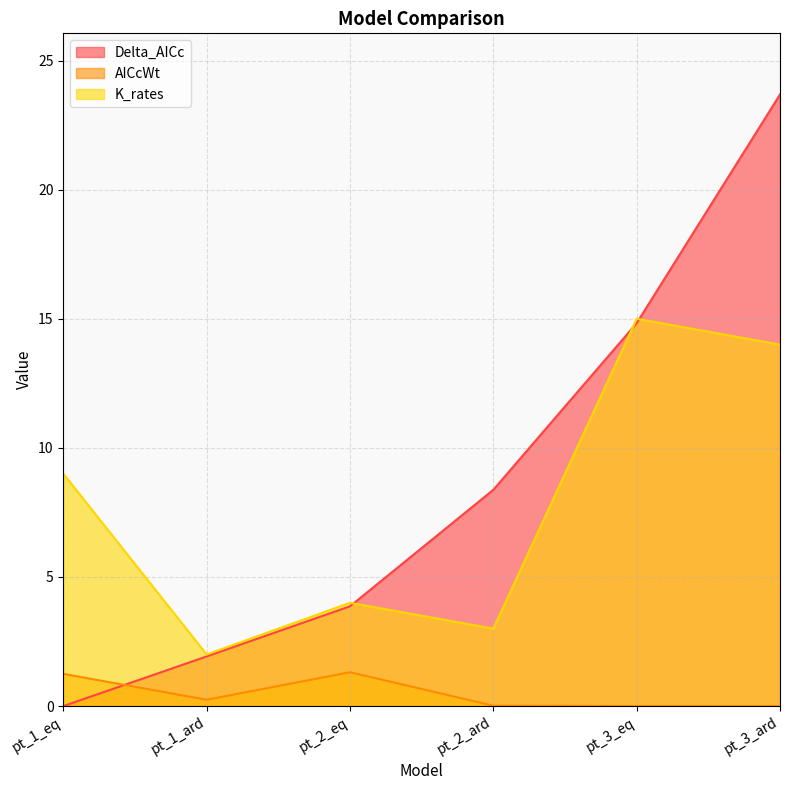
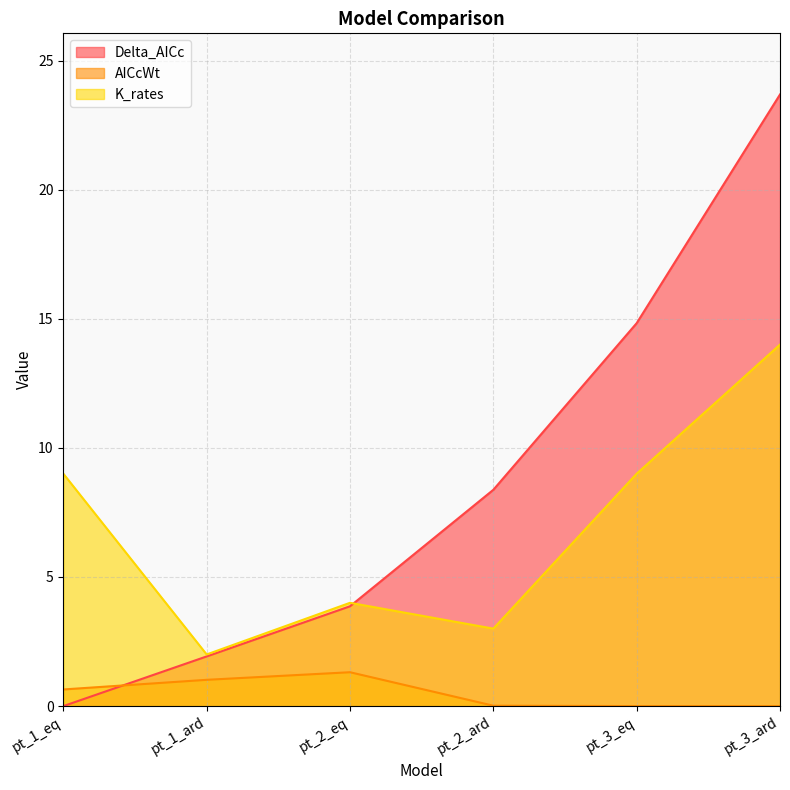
AICcWt, pt_1_eq: 1.2 -> 0.6
AICcWt, pt_1_ard: 0.2 -> 1.0
K_rates, pt_3_eq: 15 -> 9
